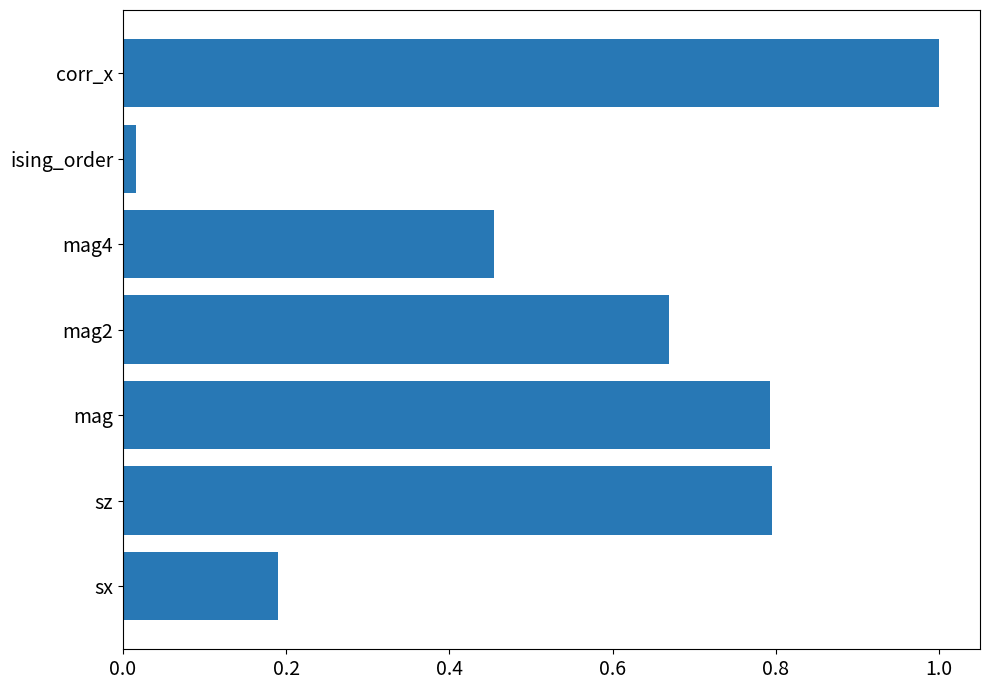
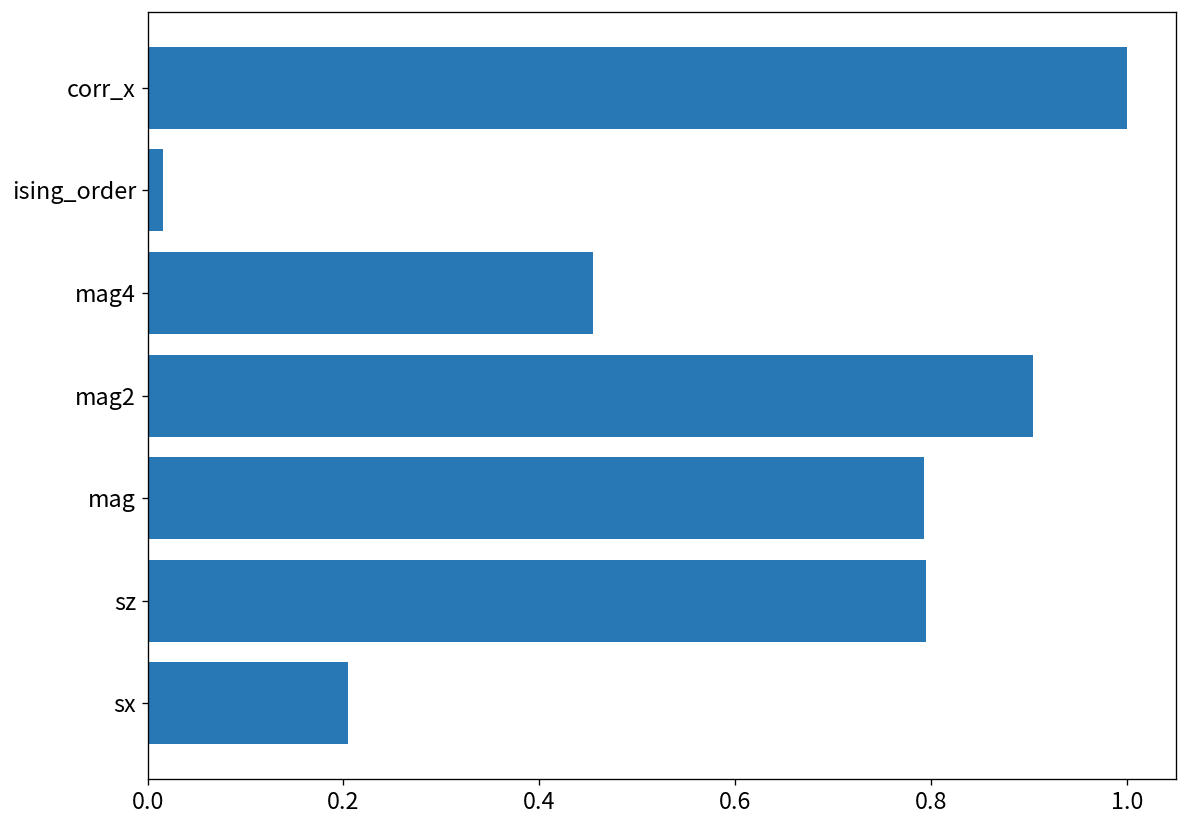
mag2: 0.67 -> 0.90
sx: 0.19 -> 0.21
